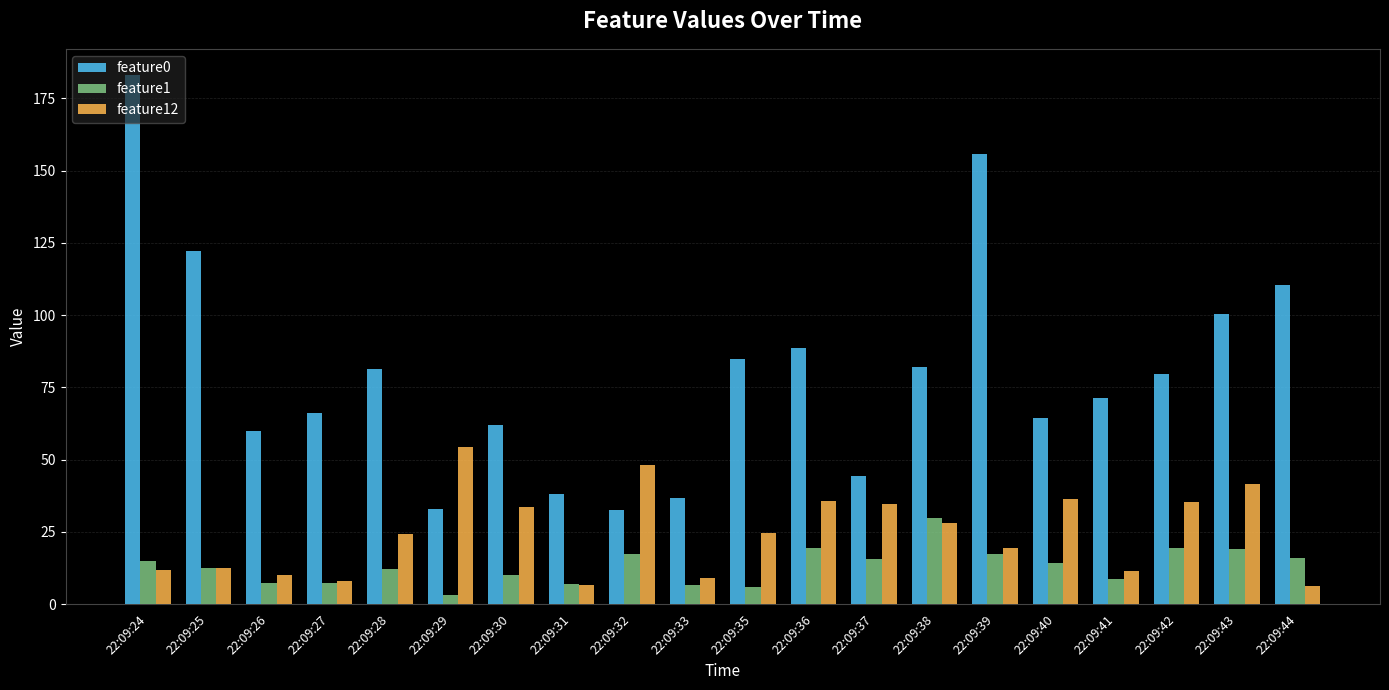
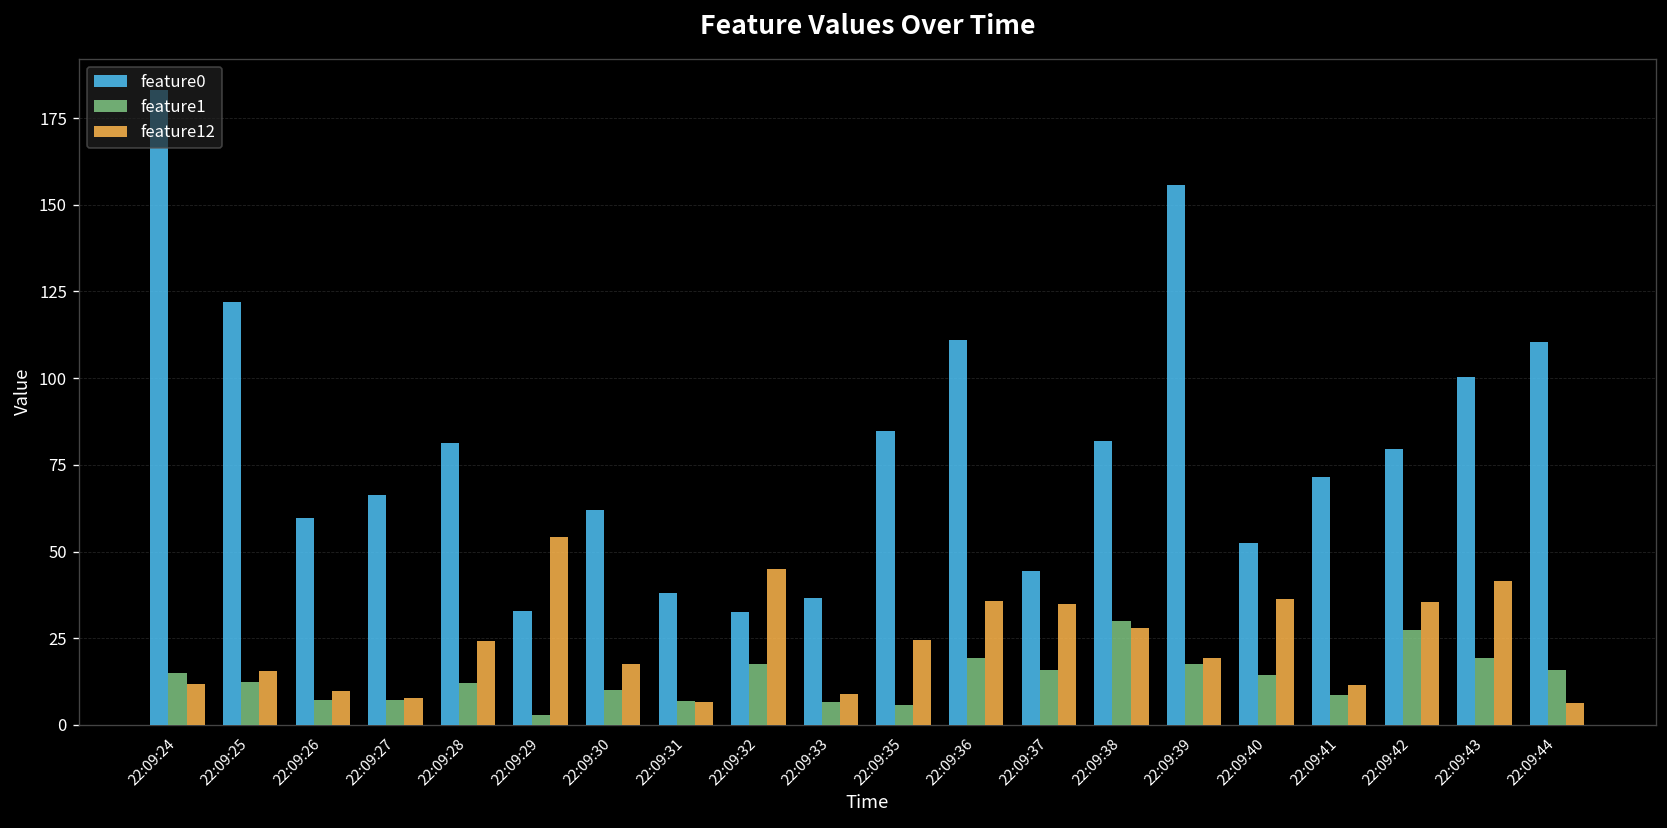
feature12, 22:09:25: 12 -> 16
feature12, 22:09:30: 33 -> 18
feature12, 22:09:32: 48 -> 45
feature0, 22:09:36: 89 -> 111
feature0, 22:09:40: 64 -> 53
feature1, 22:09:42: 19 -> 27
